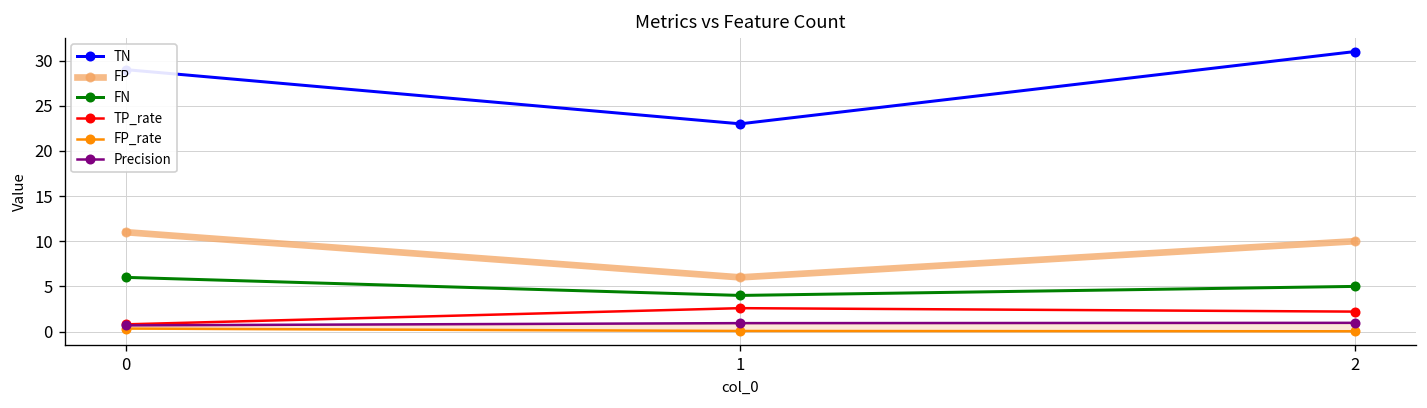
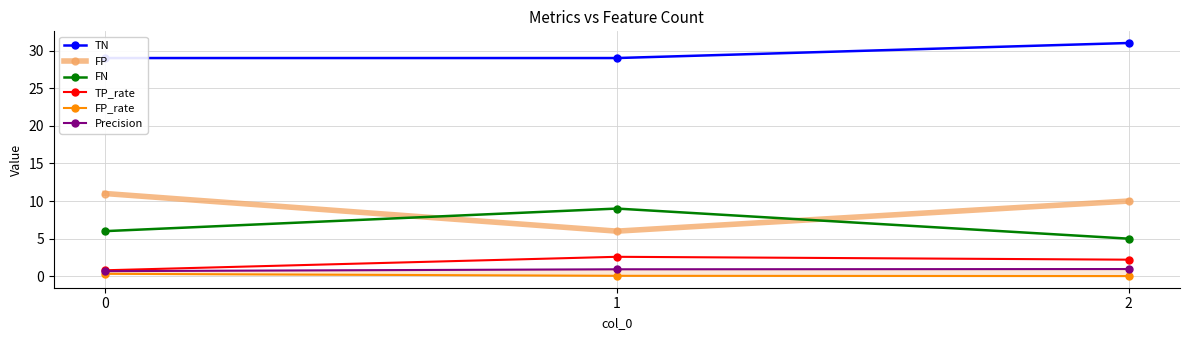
TN, 1: 23 -> 29
FN, 1: 4 -> 9
